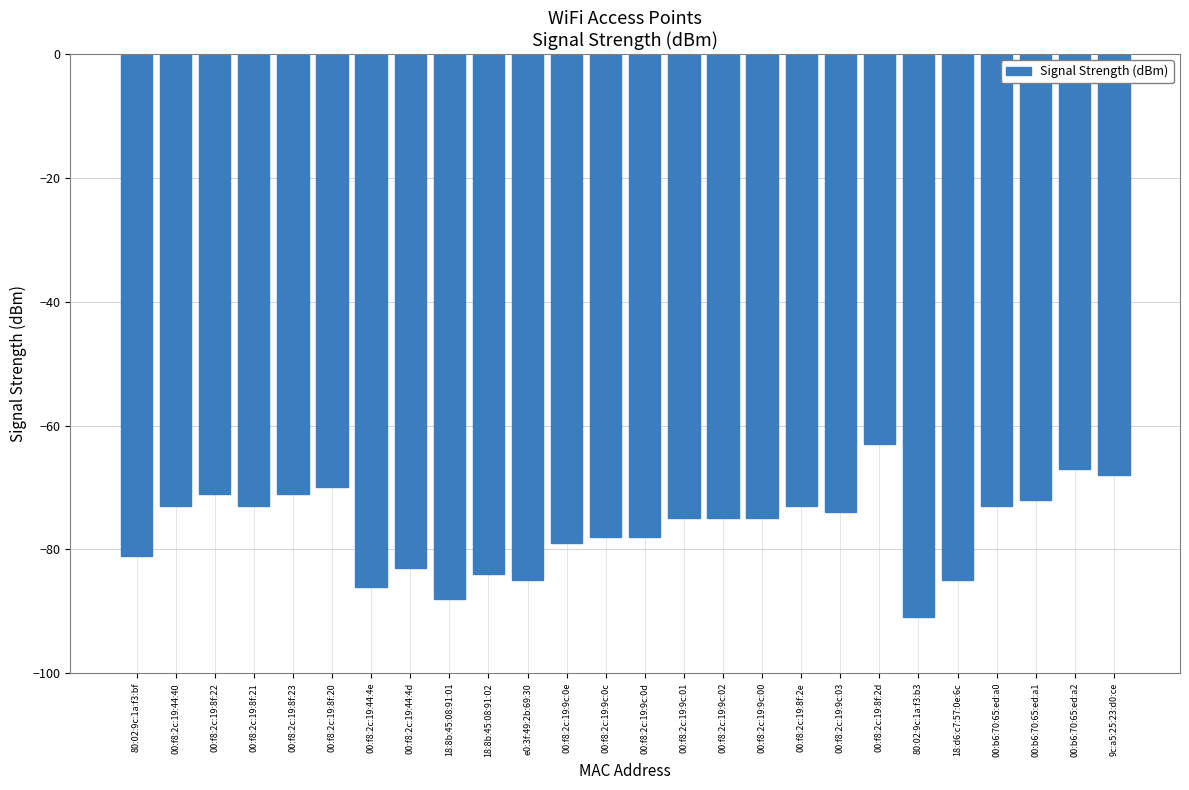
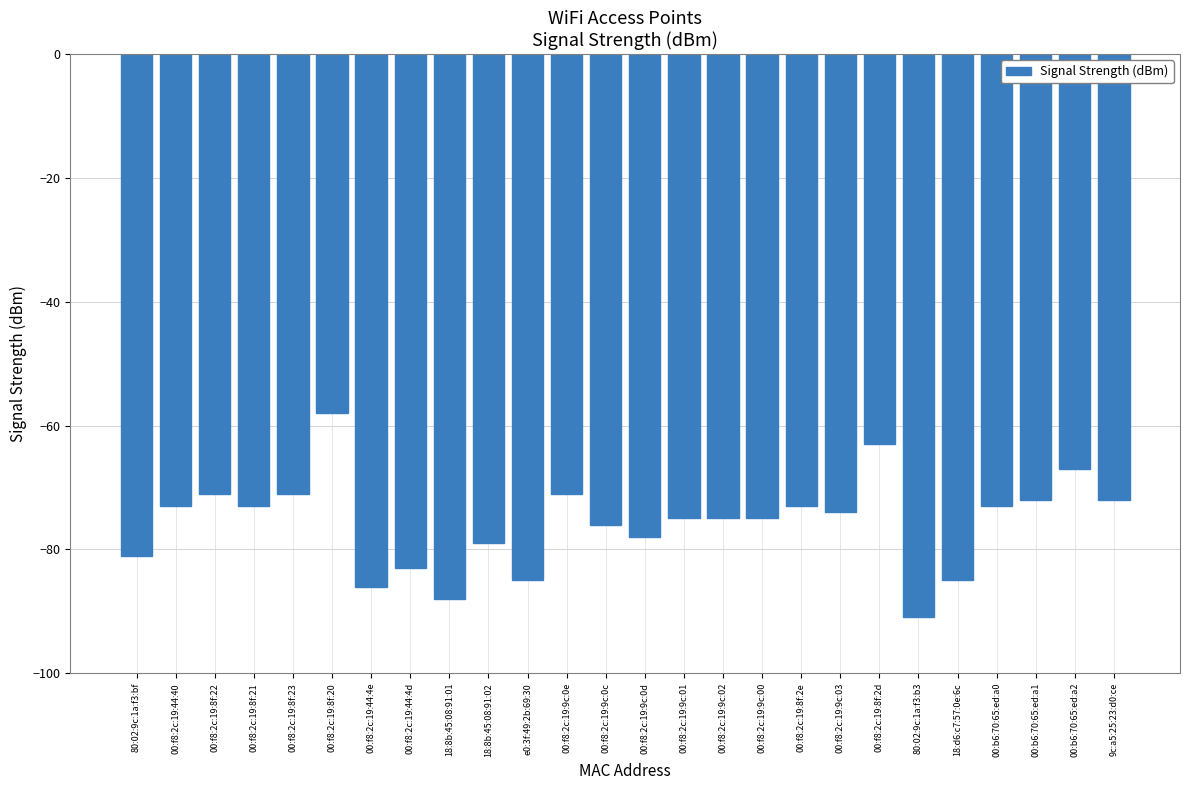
00:f8:2c:19:8f:20: -70 -> -58
18:8b:45:08:91:02: -84 -> -79
00:f8:2c:19:9c:0e: -79 -> -71
00:f8:2c:19:9c:0c: -78 -> -76
9c:a5:25:23:d0:ce: -68 -> -72
